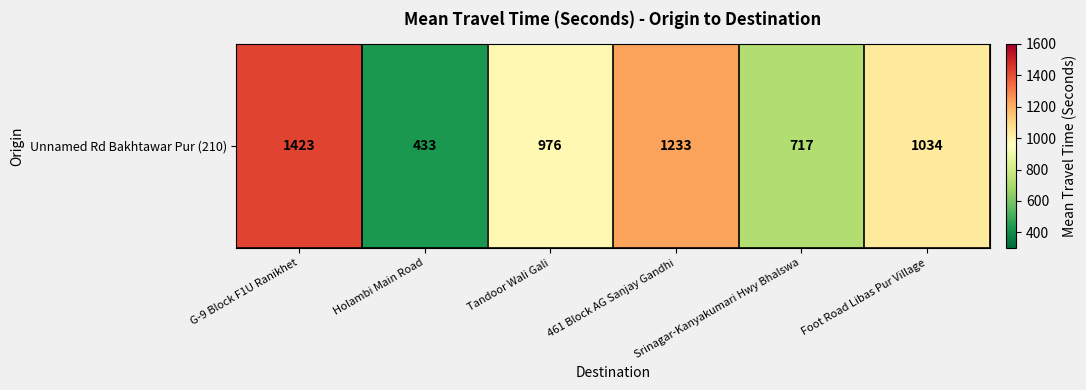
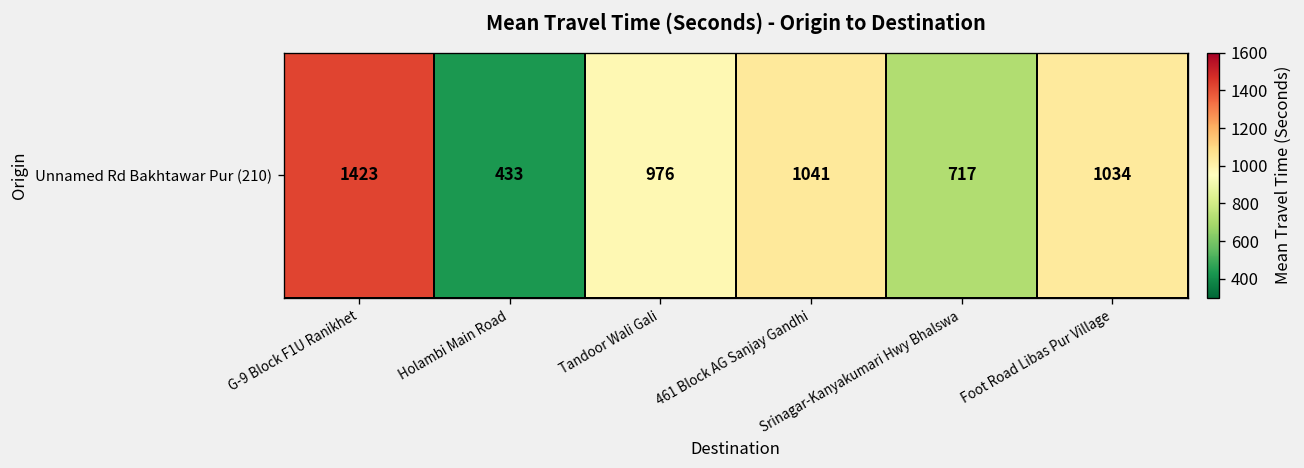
Unnamed Rd Bakhtawar Pur (210), 461 Block AG Sanjay Gandhi: 1233 -> 1041
